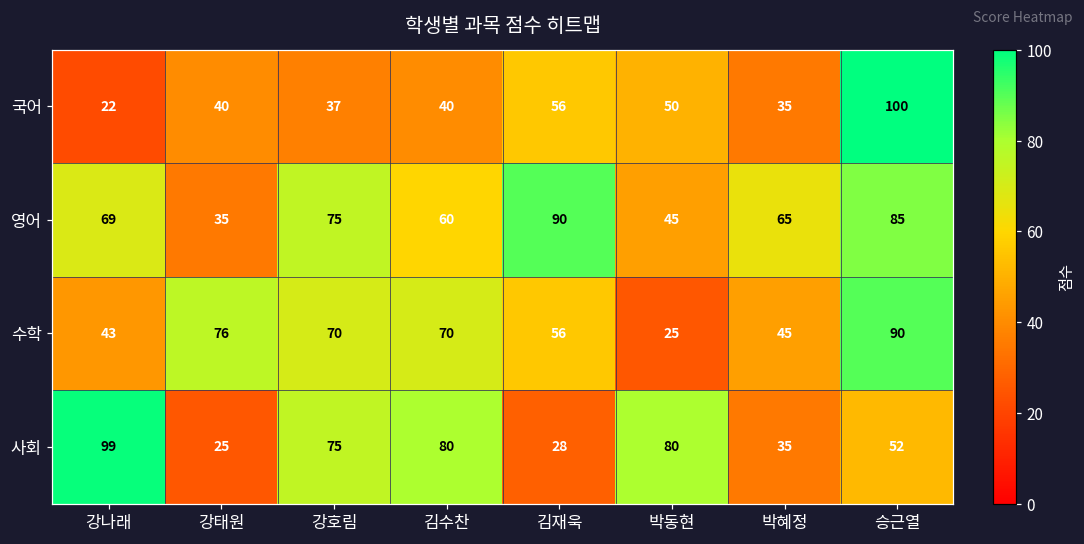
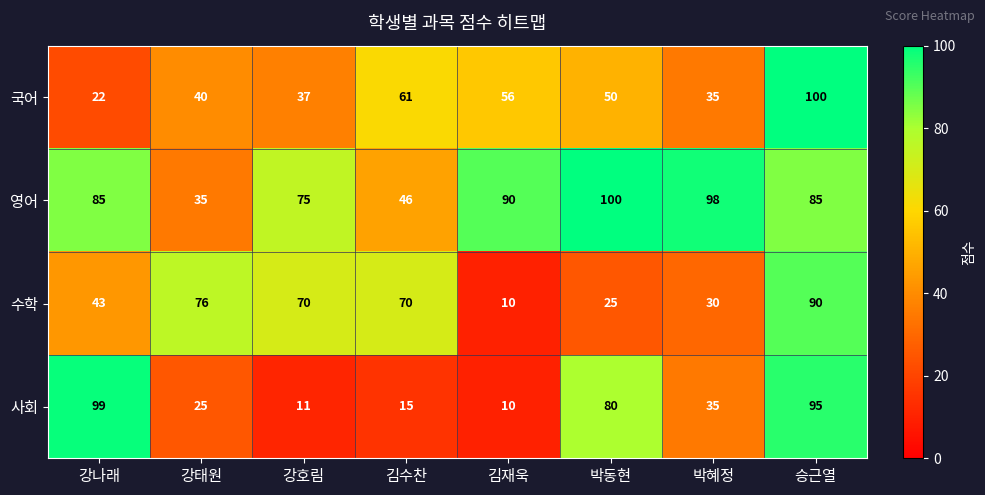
국어, 김수찬: 40 -> 61
영어, 강나래: 69 -> 85
영어, 김수찬: 60 -> 46
영어, 박동현: 45 -> 100
영어, 박혜정: 65 -> 98
수학, 김재욱: 56 -> 10
수학, 박혜정: 45 -> 30
사회, 강호림: 75 -> 11
사회, 김수찬: 80 -> 15
사회, 김재욱: 28 -> 10
사회, 승근열: 52 -> 95
